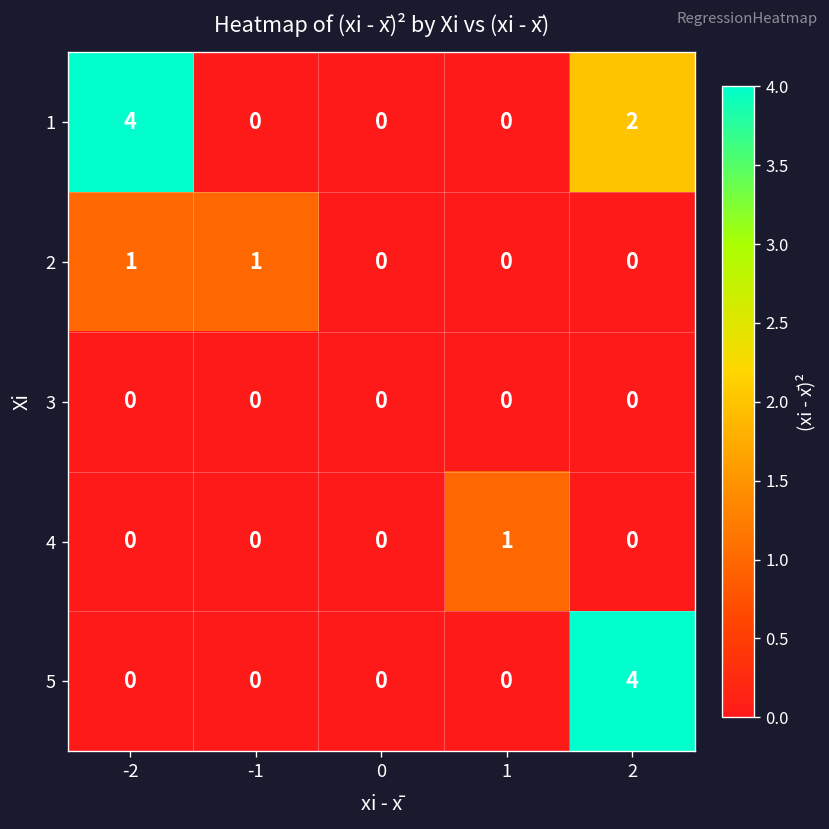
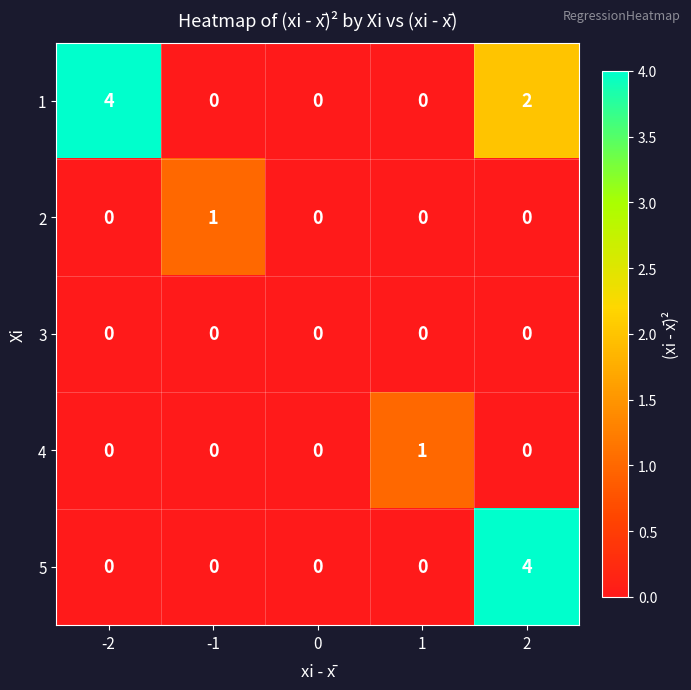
2, -2: 1 -> 0
